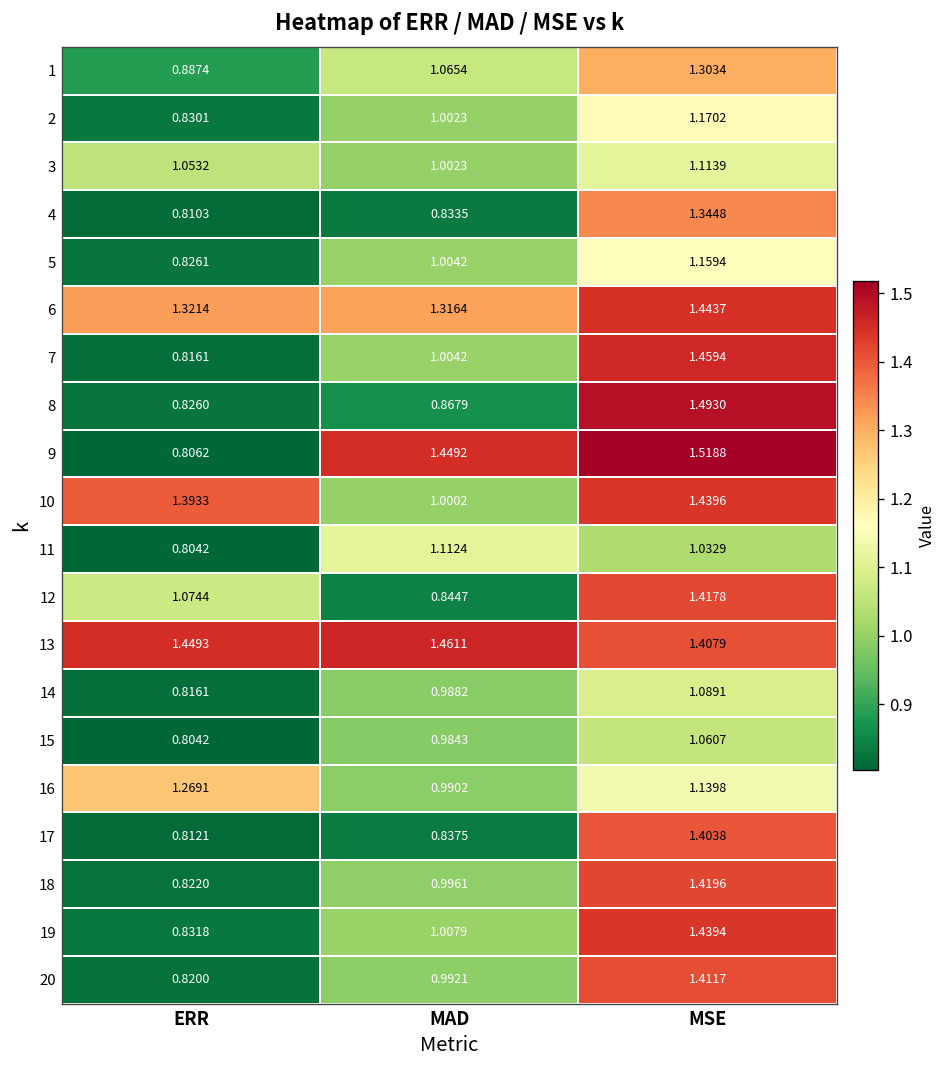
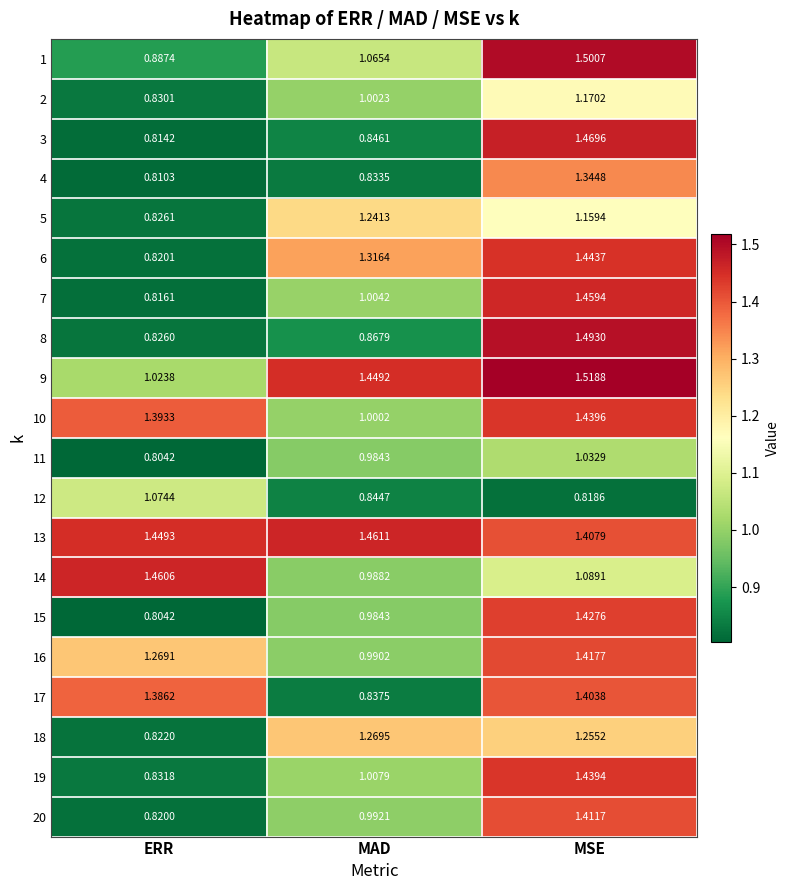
1, MSE: 1.3034 -> 1.5007
3, ERR: 1.0532 -> 0.8142
3, MAD: 1.0023 -> 0.8461
3, MSE: 1.1139 -> 1.4696
5, MAD: 1.0042 -> 1.2413
6, ERR: 1.3214 -> 0.8201
9, ERR: 0.8062 -> 1.0238
11, MAD: 1.1124 -> 0.9843
12, MSE: 1.4178 -> 0.8186
14, ERR: 0.8161 -> 1.4606
15, MSE: 1.0607 -> 1.4276
16, MSE: 1.1398 -> 1.4177
17, ERR: 0.8121 -> 1.3862
18, MAD: 0.9961 -> 1.2695
18, MSE: 1.4196 -> 1.2552
